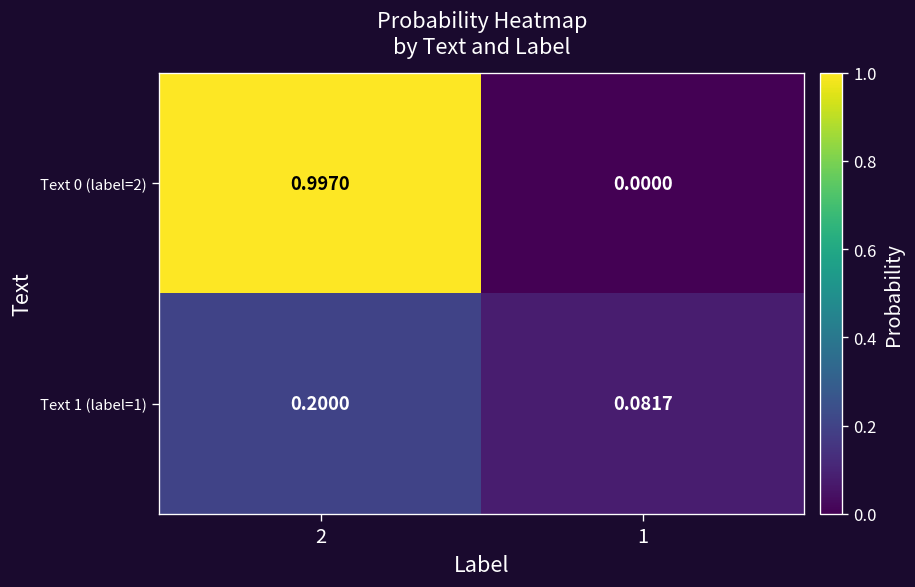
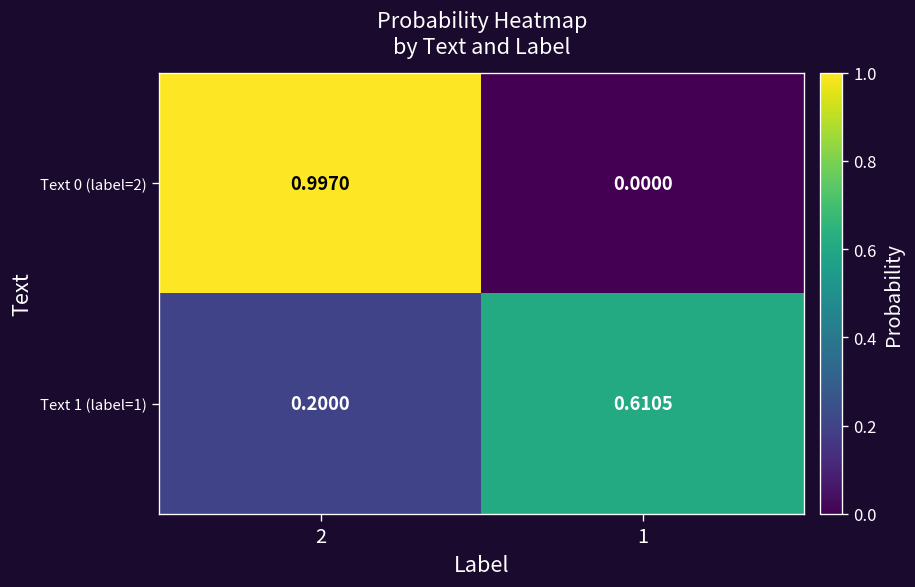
Text 1 (label=1), 1: 0.0817 -> 0.6105
